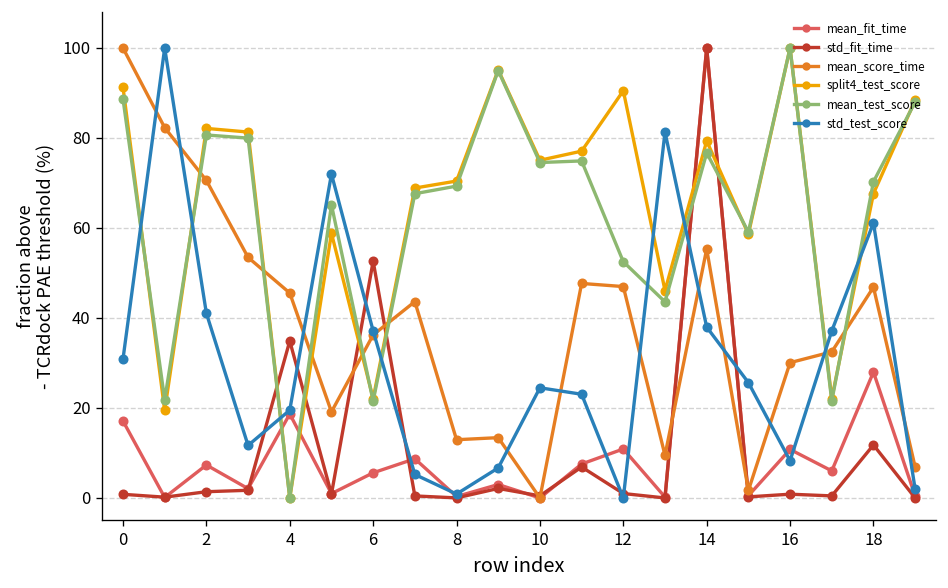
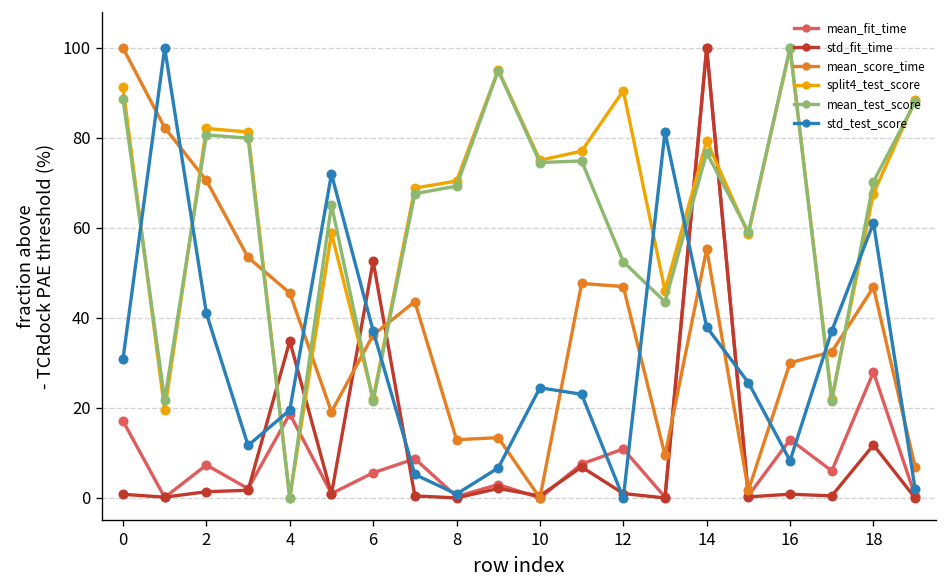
mean_fit_time, 16: 11 -> 13
